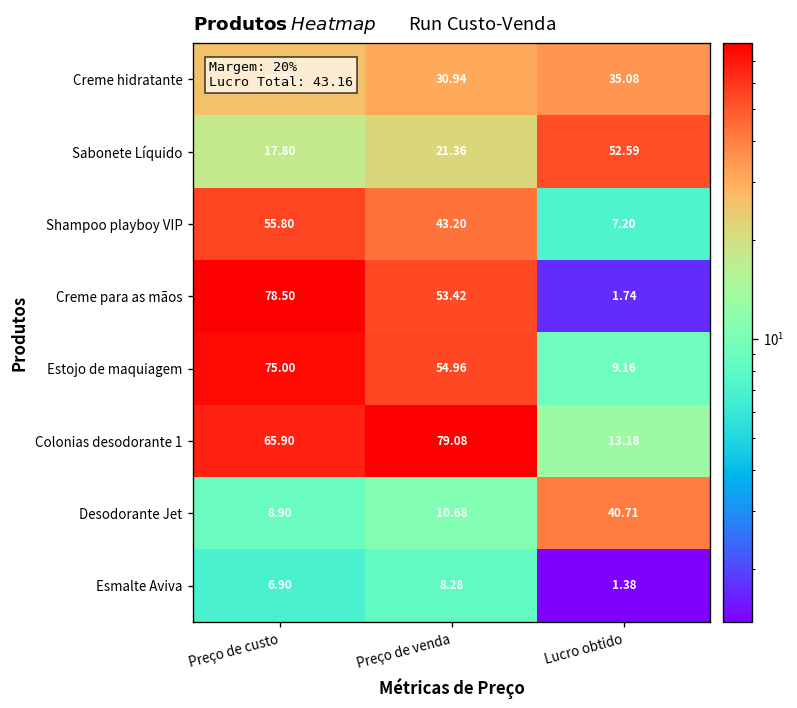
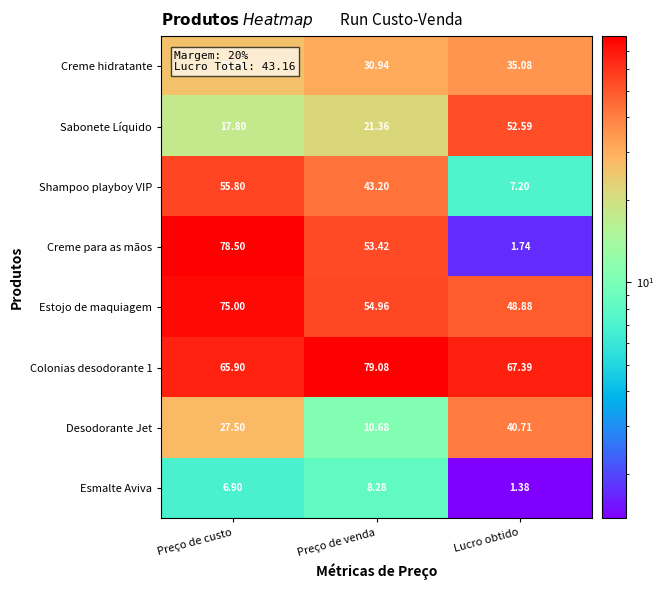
Estojo de maquiagem, Lucro obtido: 9.16 -> 48.88
Colonias desodorante 1, Lucro obtido: 13.18 -> 67.39
Desodorante Jet, Preço de custo: 8.90 -> 27.50
